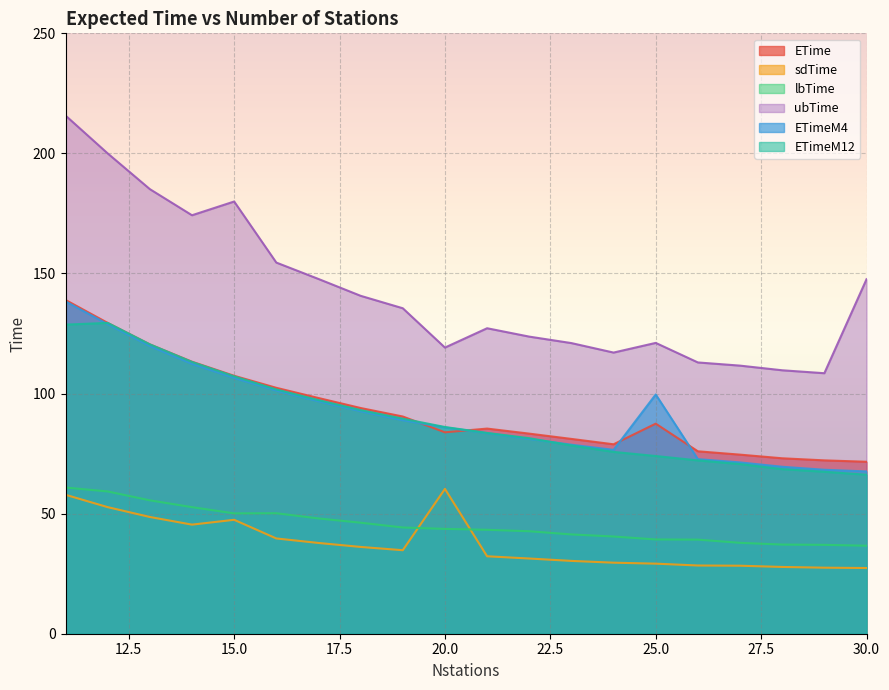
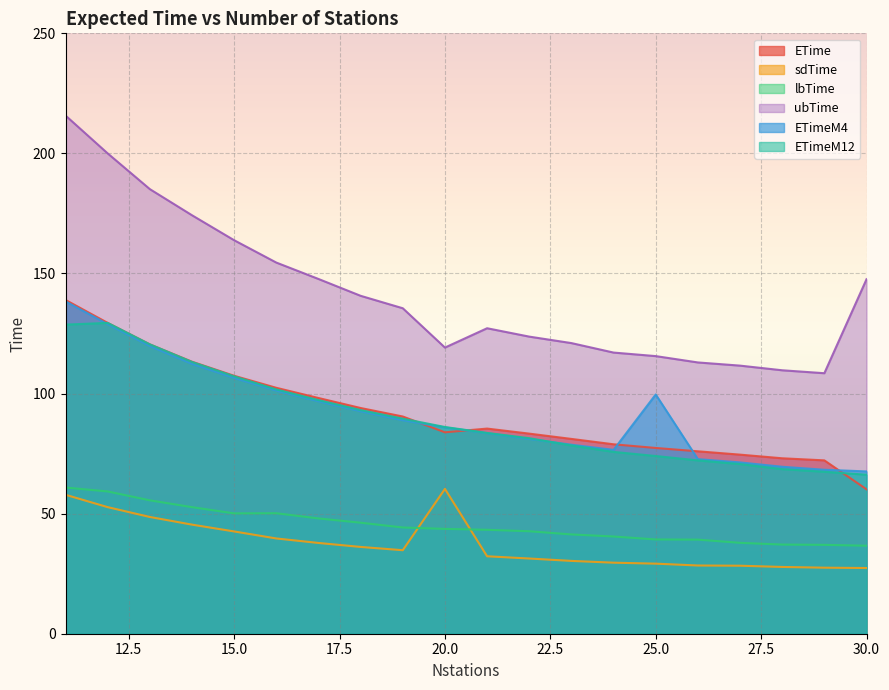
sdTime, 15.0: 47 -> 43
ubTime, 15.0: 180 -> 164
ETime, 25.0: 87 -> 77
ubTime, 25.0: 121 -> 116
ETime, 30.0: 72 -> 60
